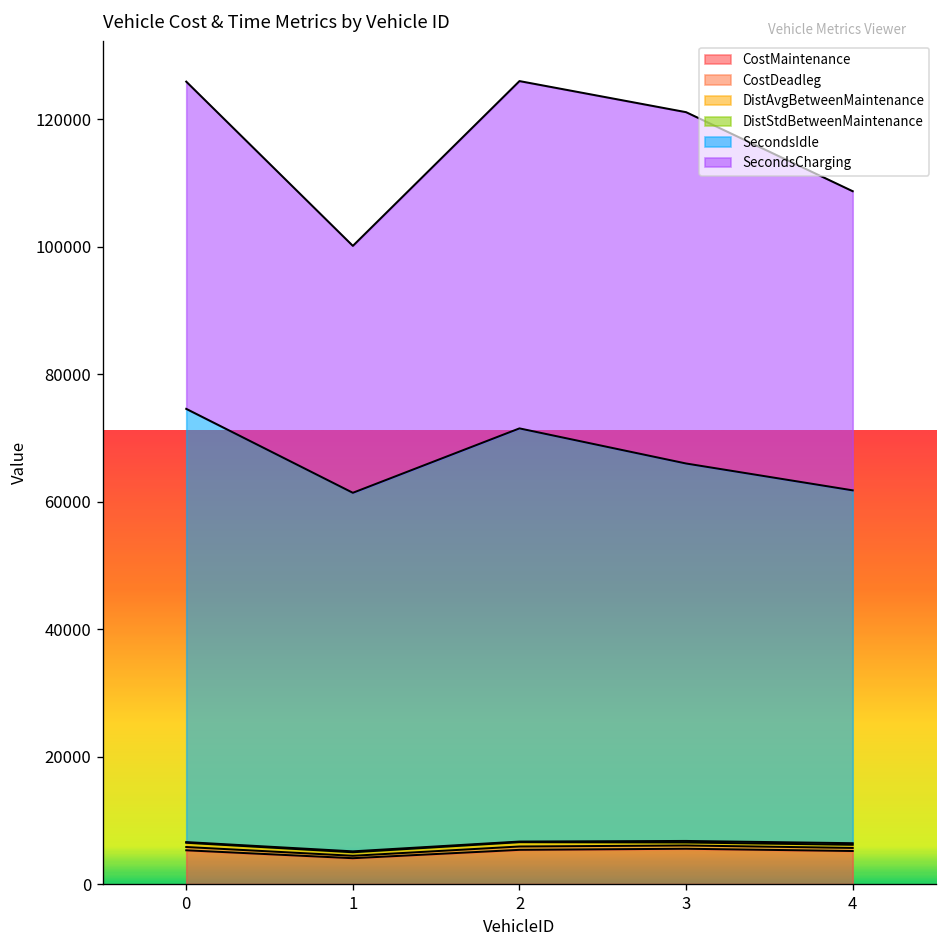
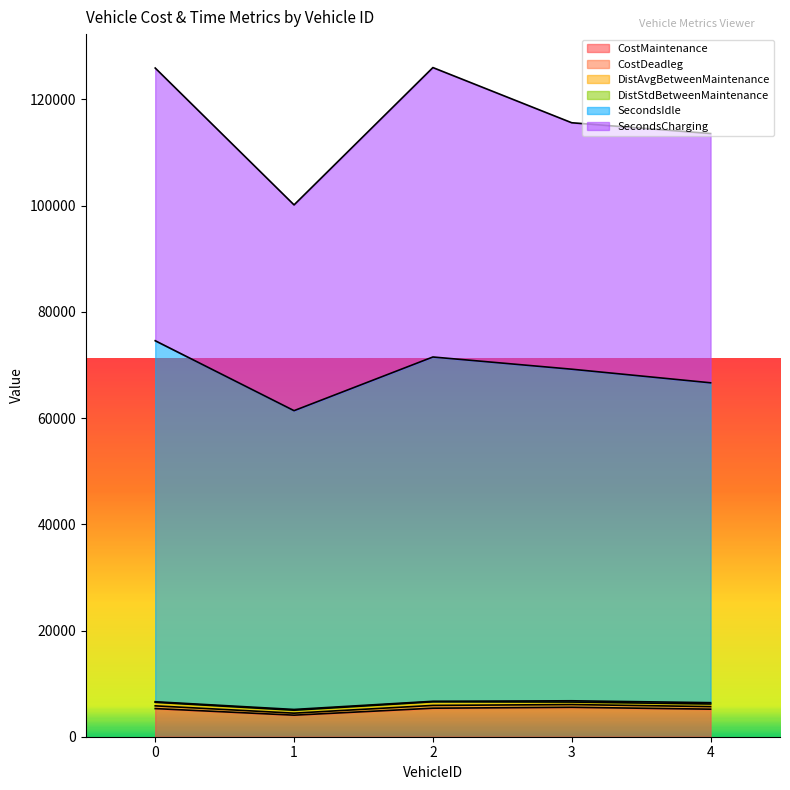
SecondsIdle, 3: 59000 -> 62000
SecondsCharging, 3: 55000 -> 46000
SecondsIdle, 4: 55000 -> 60000
